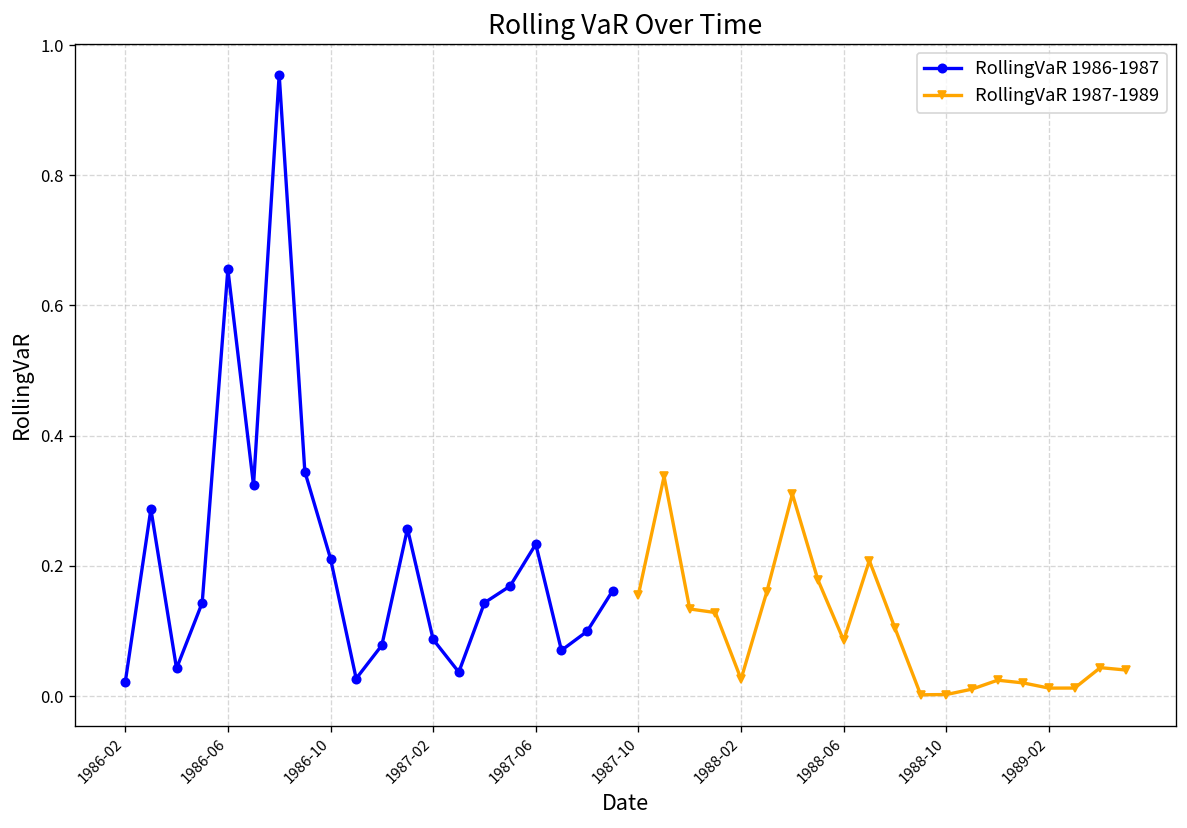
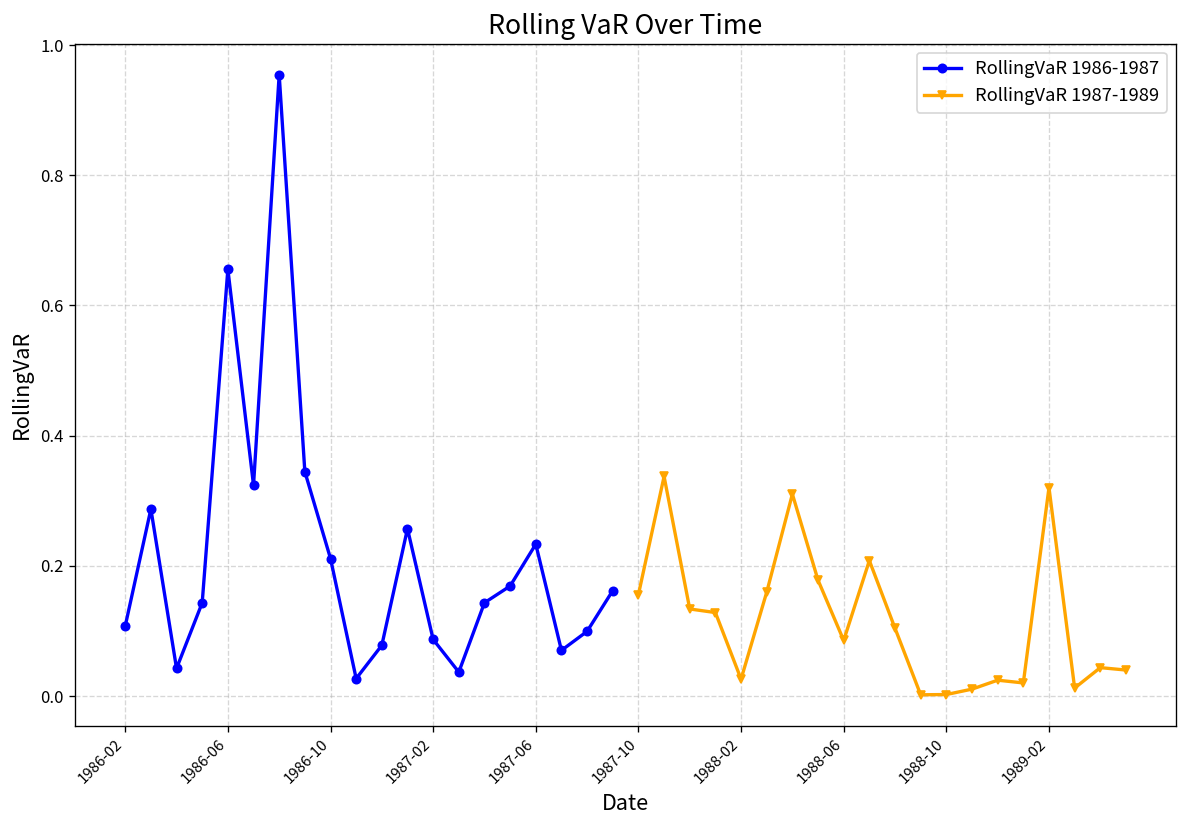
RollingVaR 1986-1987, 1986-02: 0.02 -> 0.11
RollingVaR 1987-1989, 1989-02: 0.01 -> 0.32
